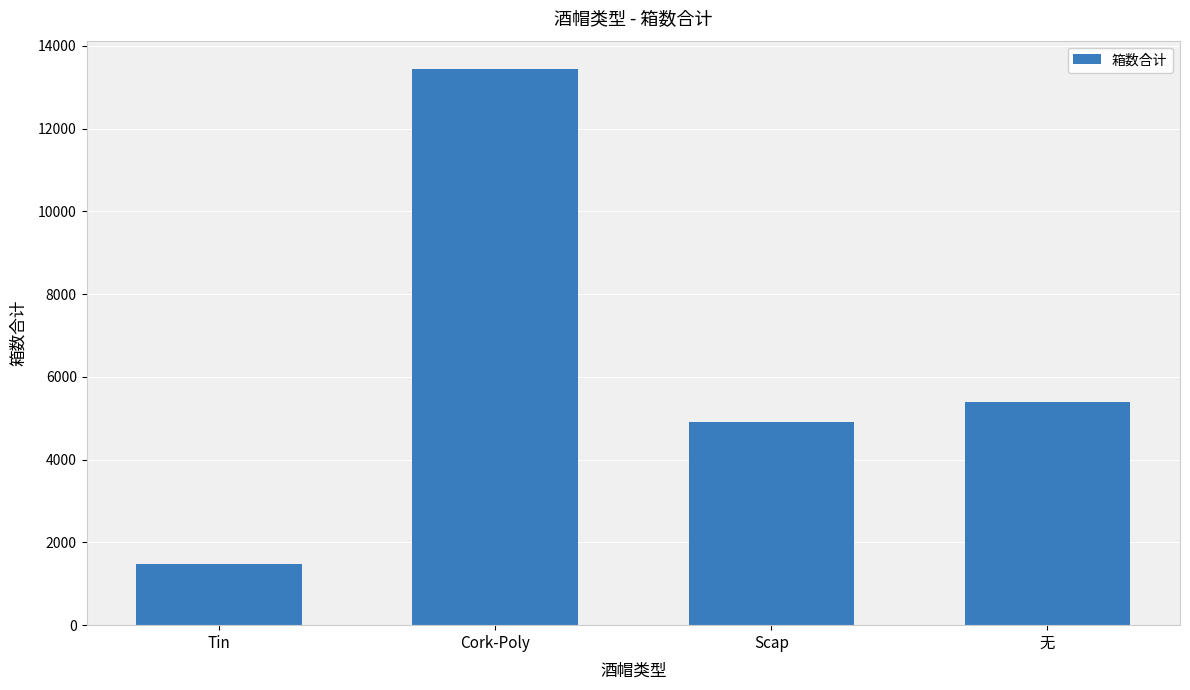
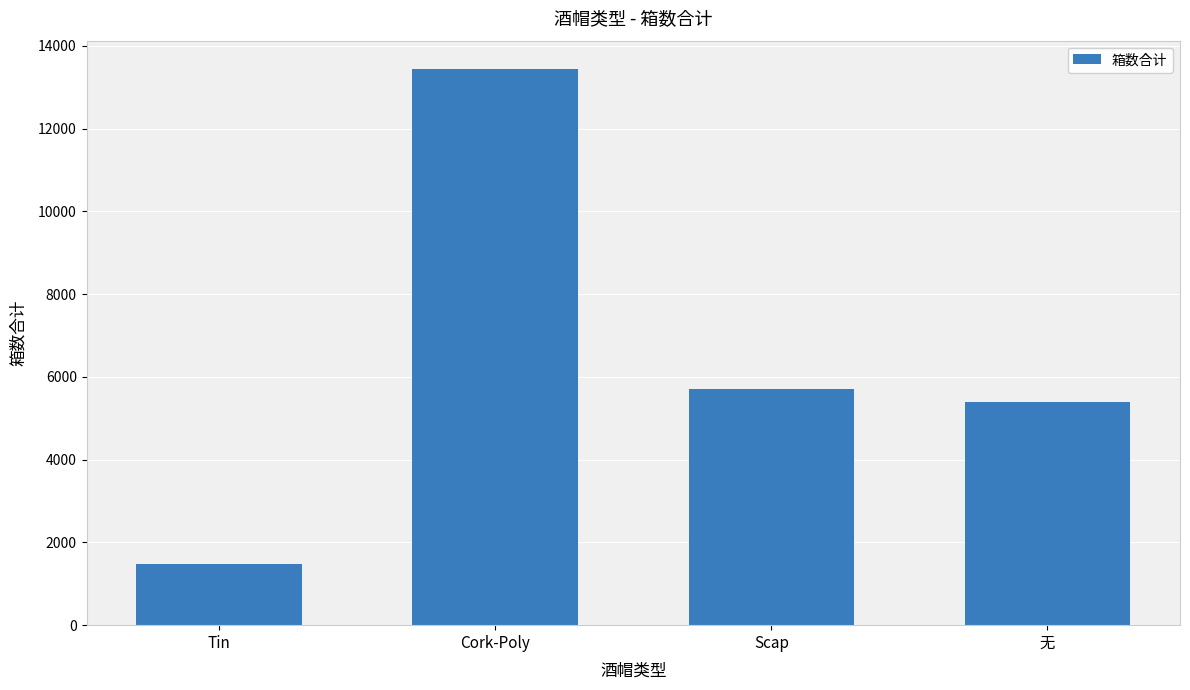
Scap: 4900 -> 5700
